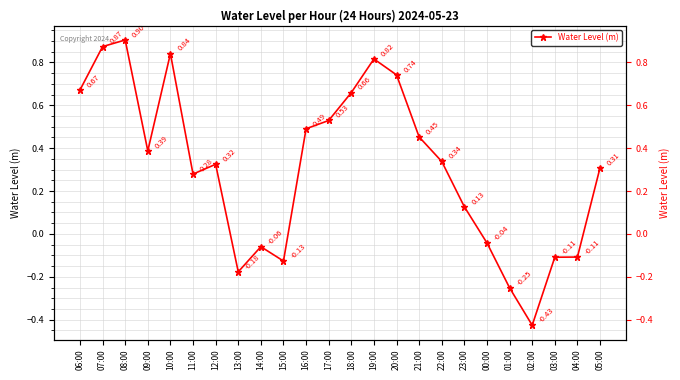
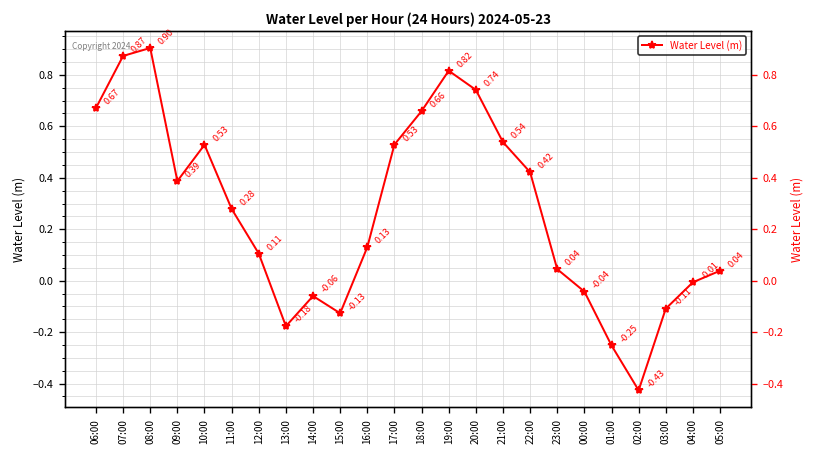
10:00: 0.84 -> 0.53
12:00: 0.32 -> 0.11
16:00: 0.49 -> 0.13
21:00: 0.45 -> 0.54
22:00: 0.34 -> 0.42
23:00: 0.13 -> 0.04
04:00: -0.11 -> -0.01
05:00: 0.31 -> 0.04
